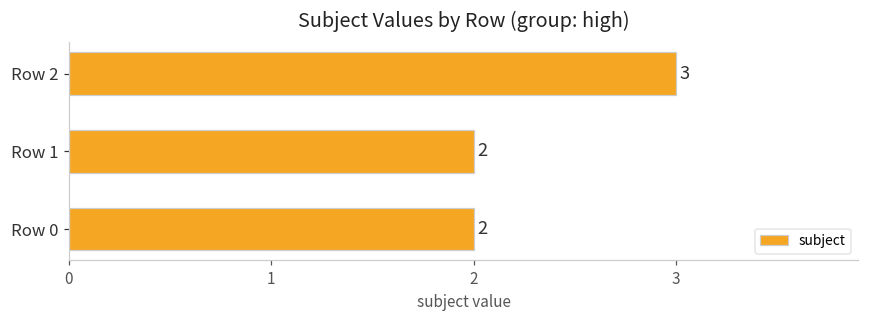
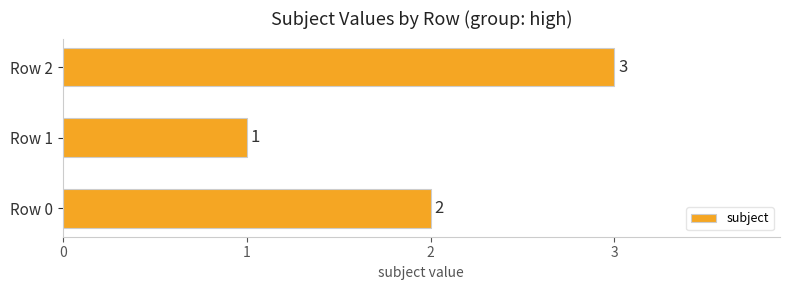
Row 1: 2 -> 1
